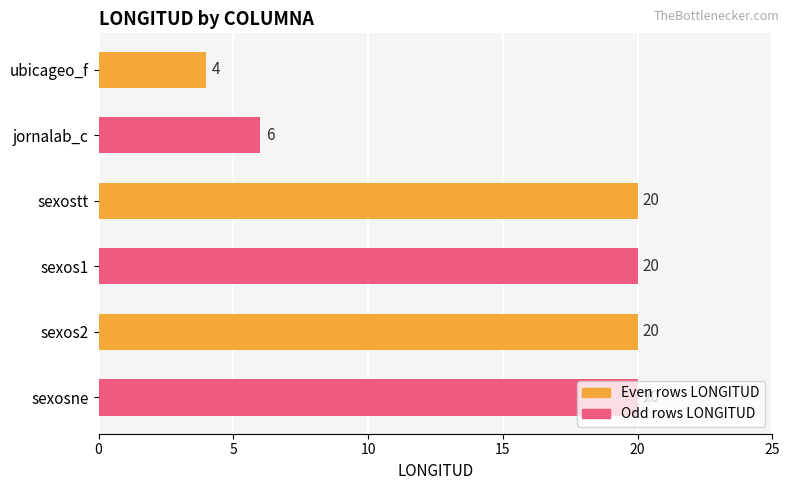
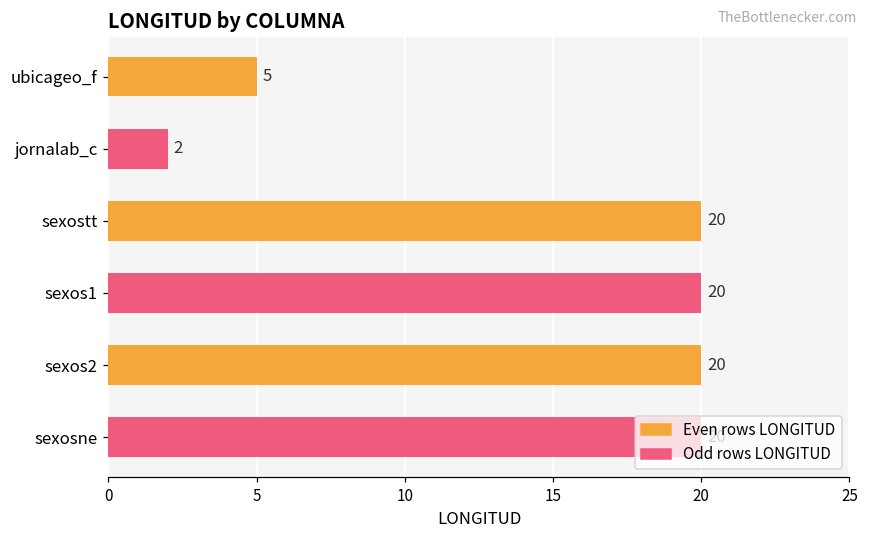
ubicageo_f: 4 -> 5
jornalab_c: 6 -> 2
